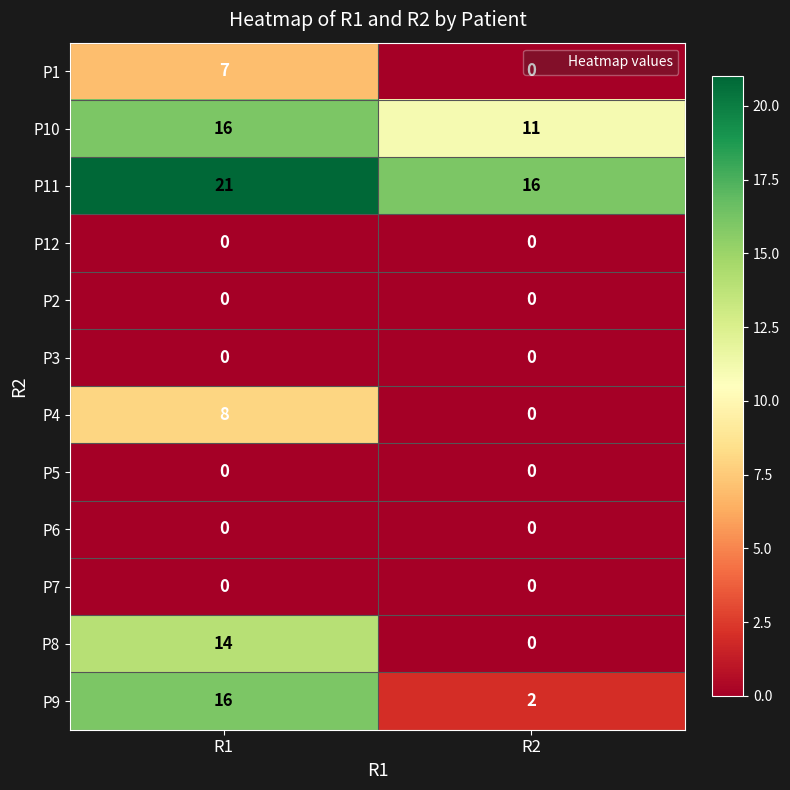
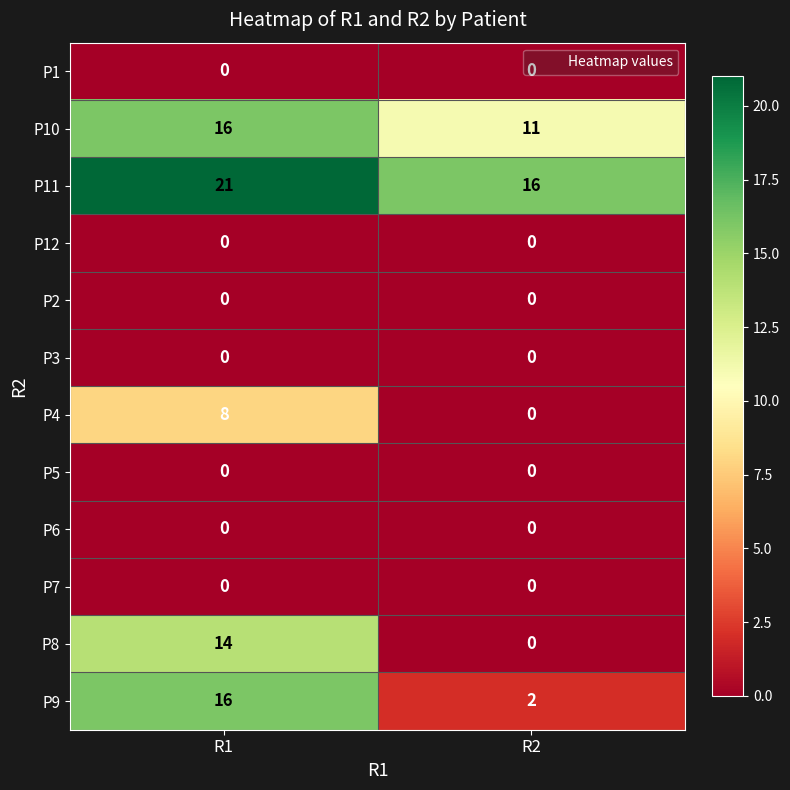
P1, R1: 7 -> 0
